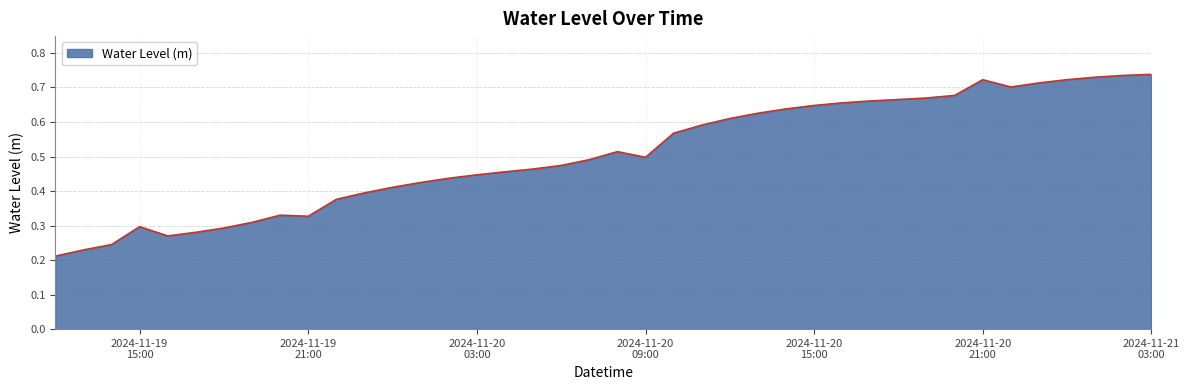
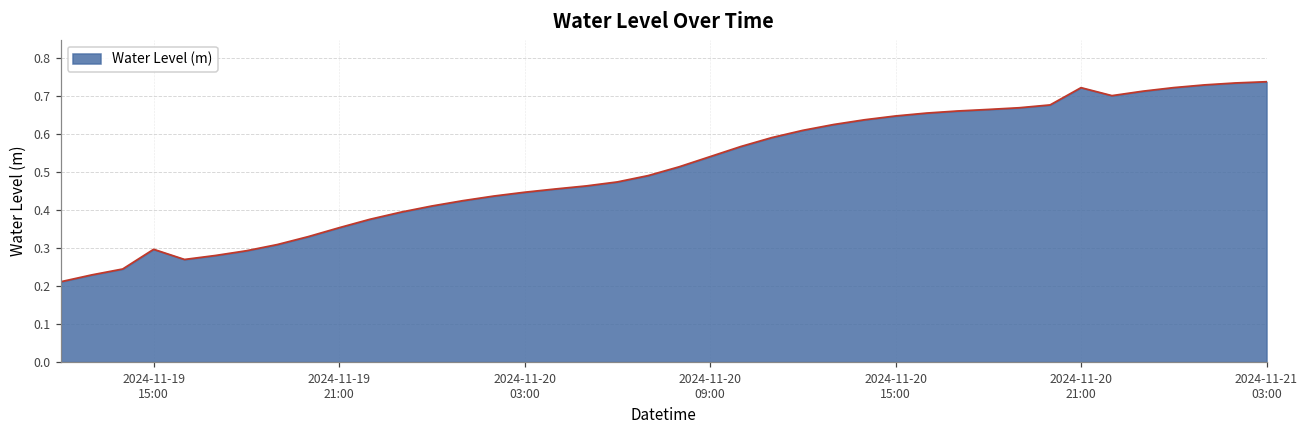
2024-11-19 21:00: 0.33 -> 0.35
2024-11-20 09:00: 0.50 -> 0.54
